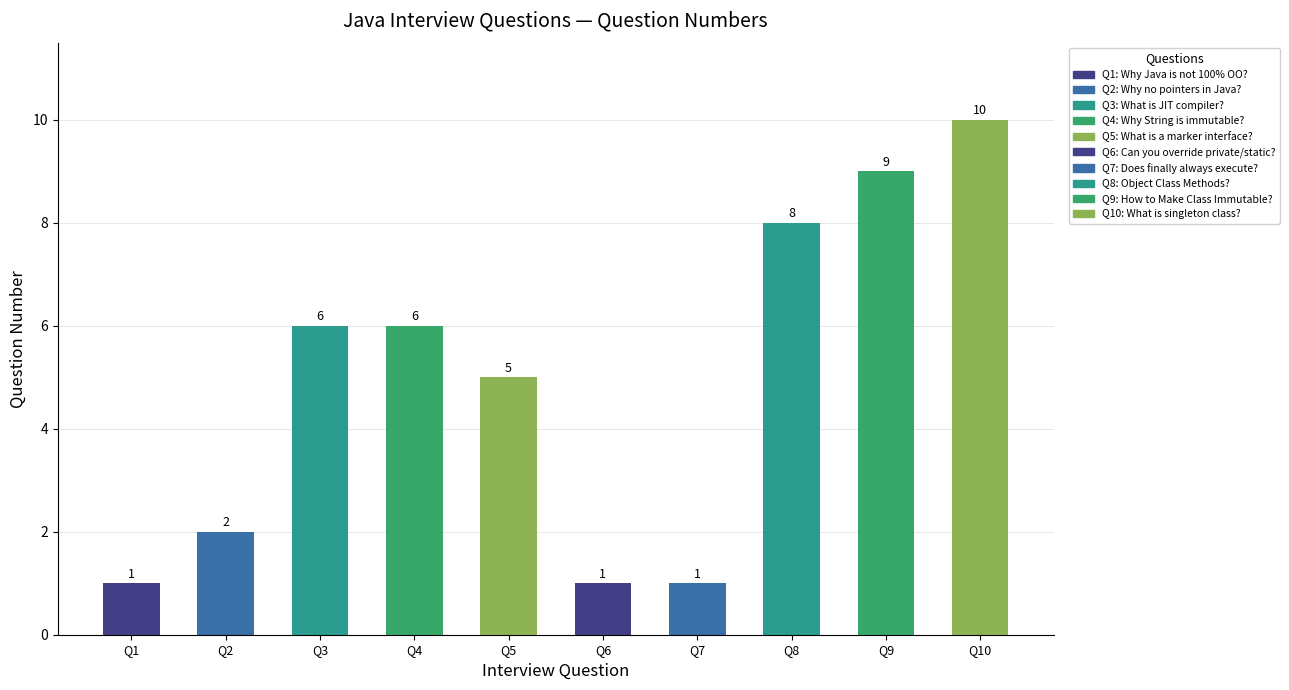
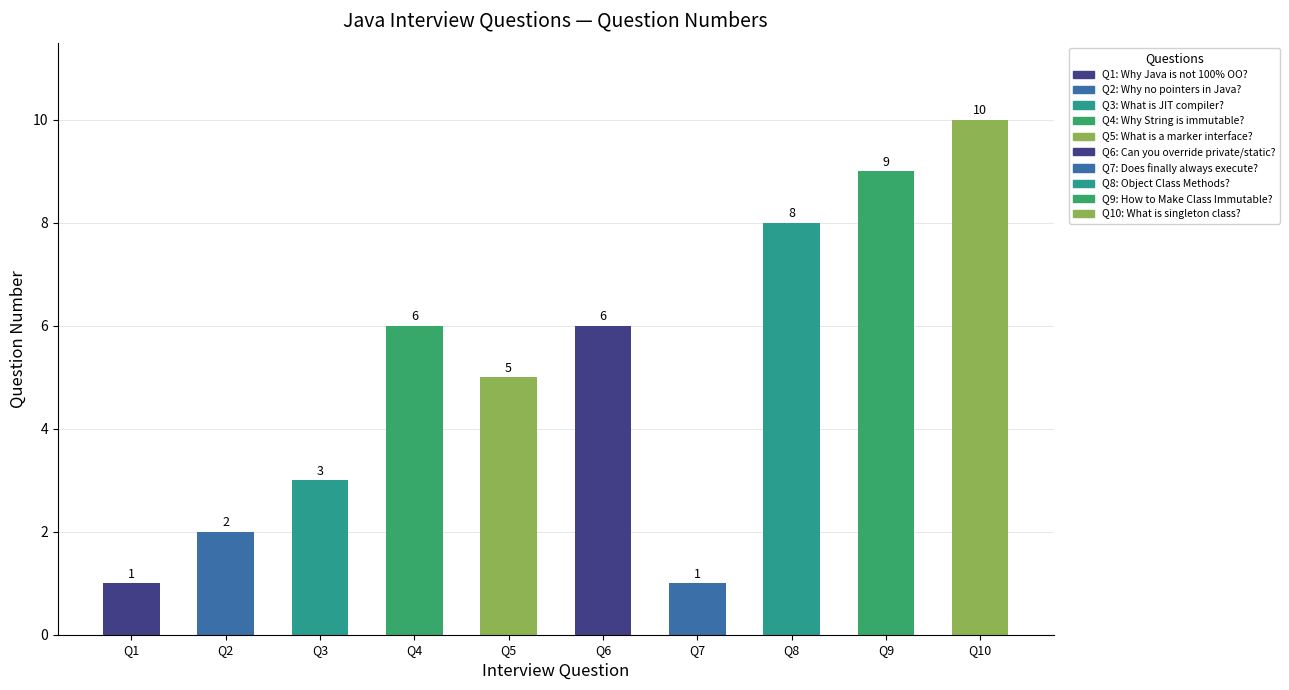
Q3: 6 -> 3
Q6: 1 -> 6
